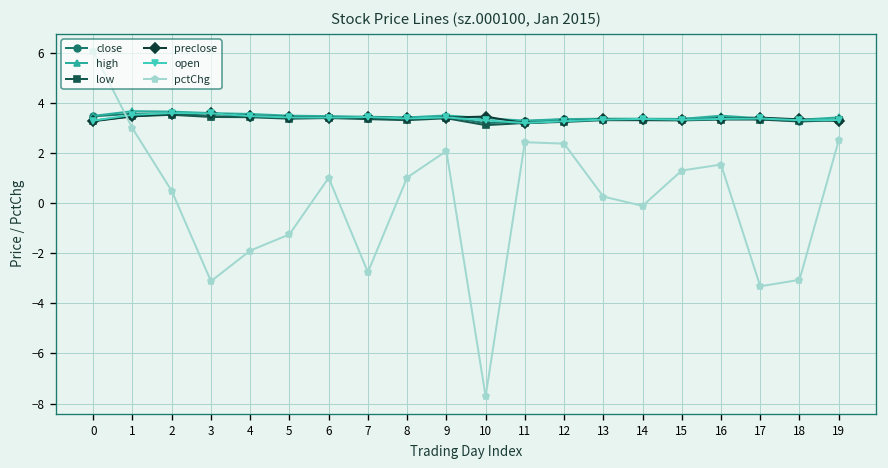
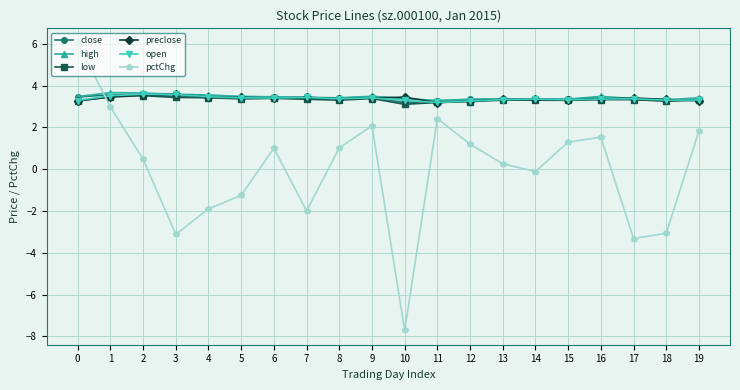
pctChg, 7: -2.8 -> -2.0
pctChg, 12: 2.4 -> 1.2
pctChg, 19: 2.5 -> 1.8
